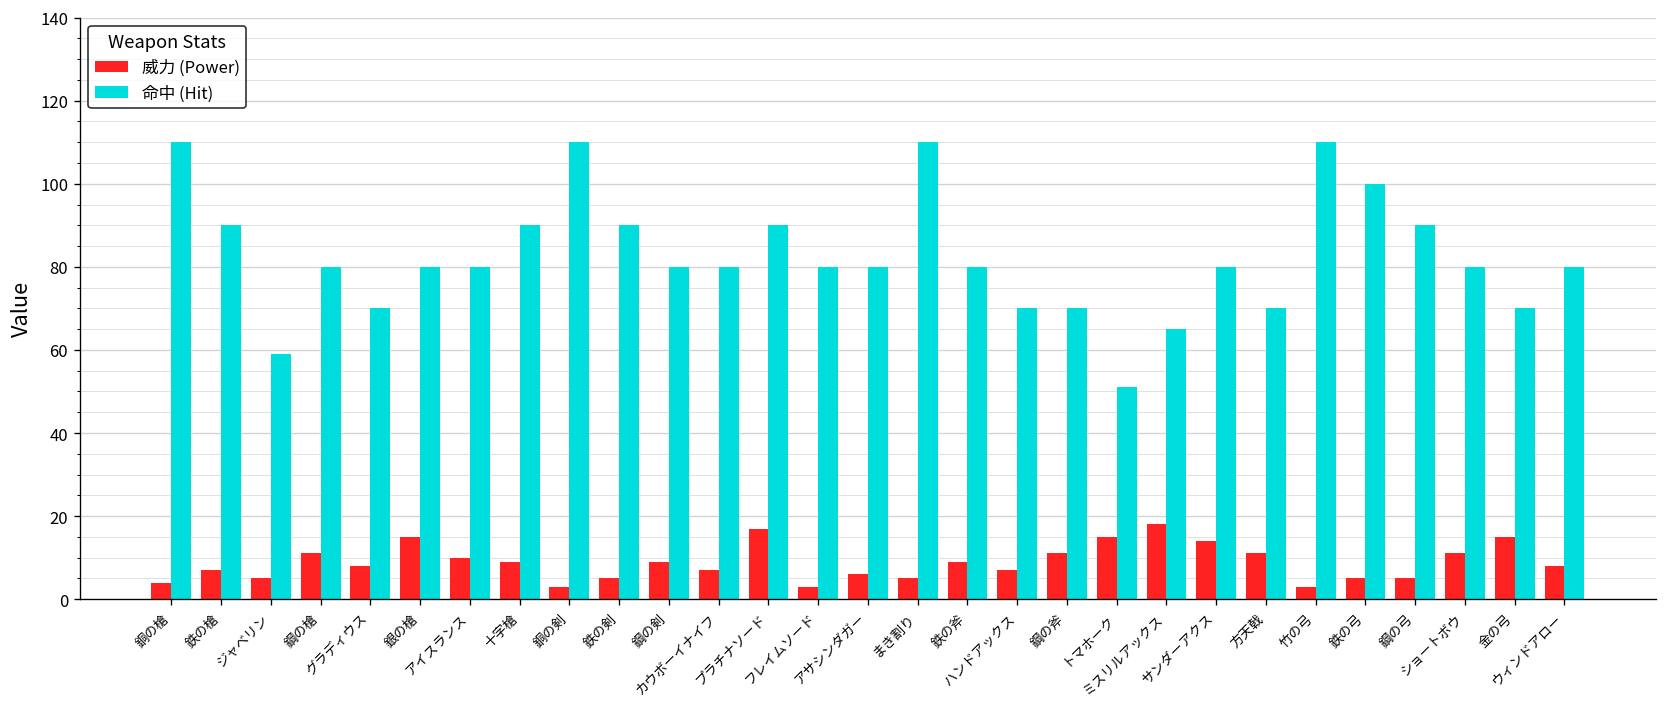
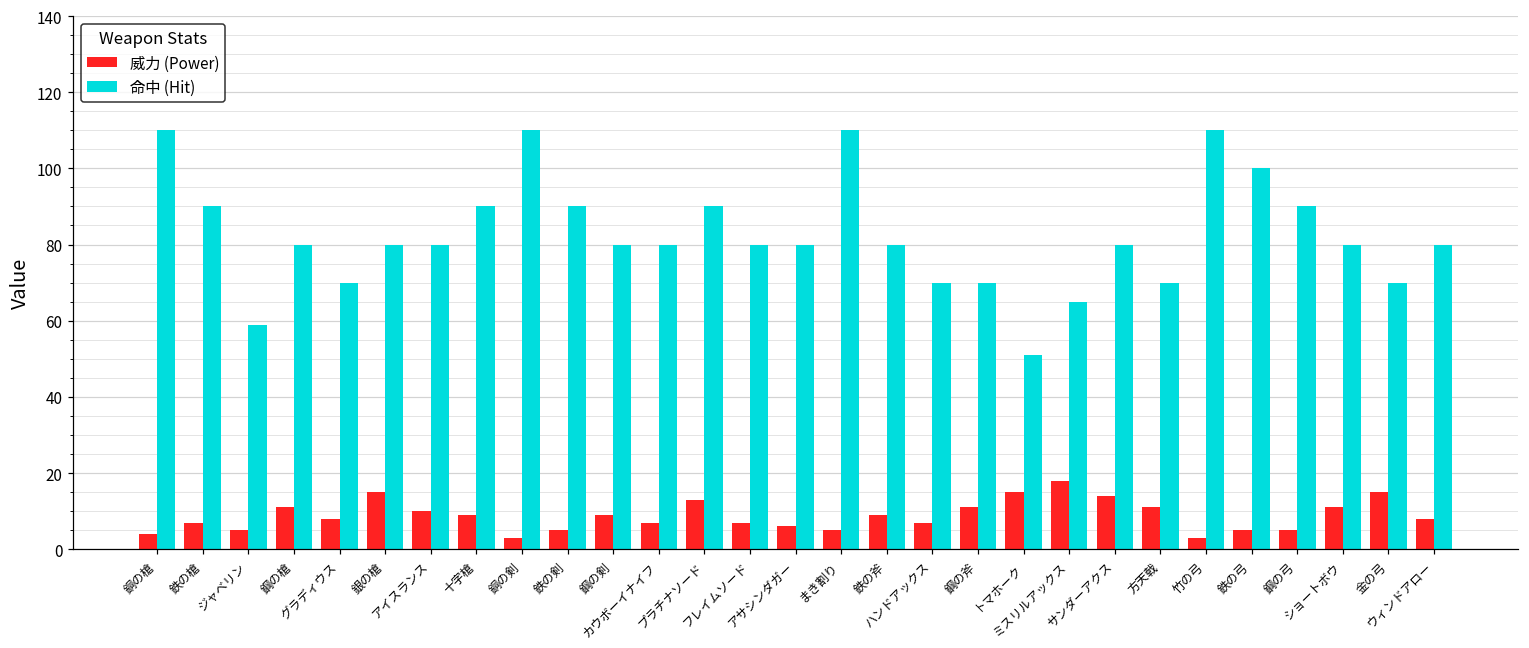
威力 (Power), プラチナソード: 17 -> 13
威力 (Power), フレイムソード: 3 -> 7
